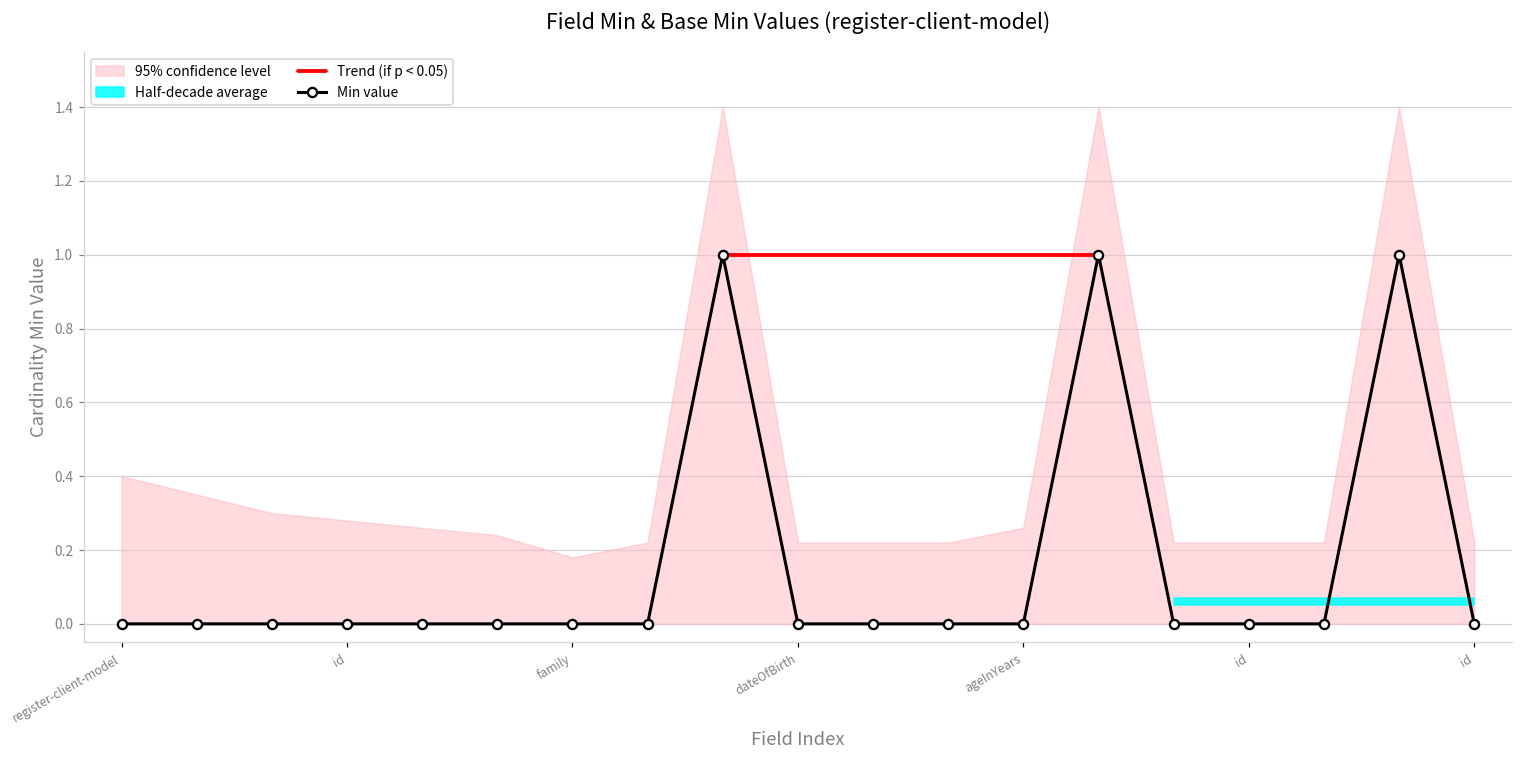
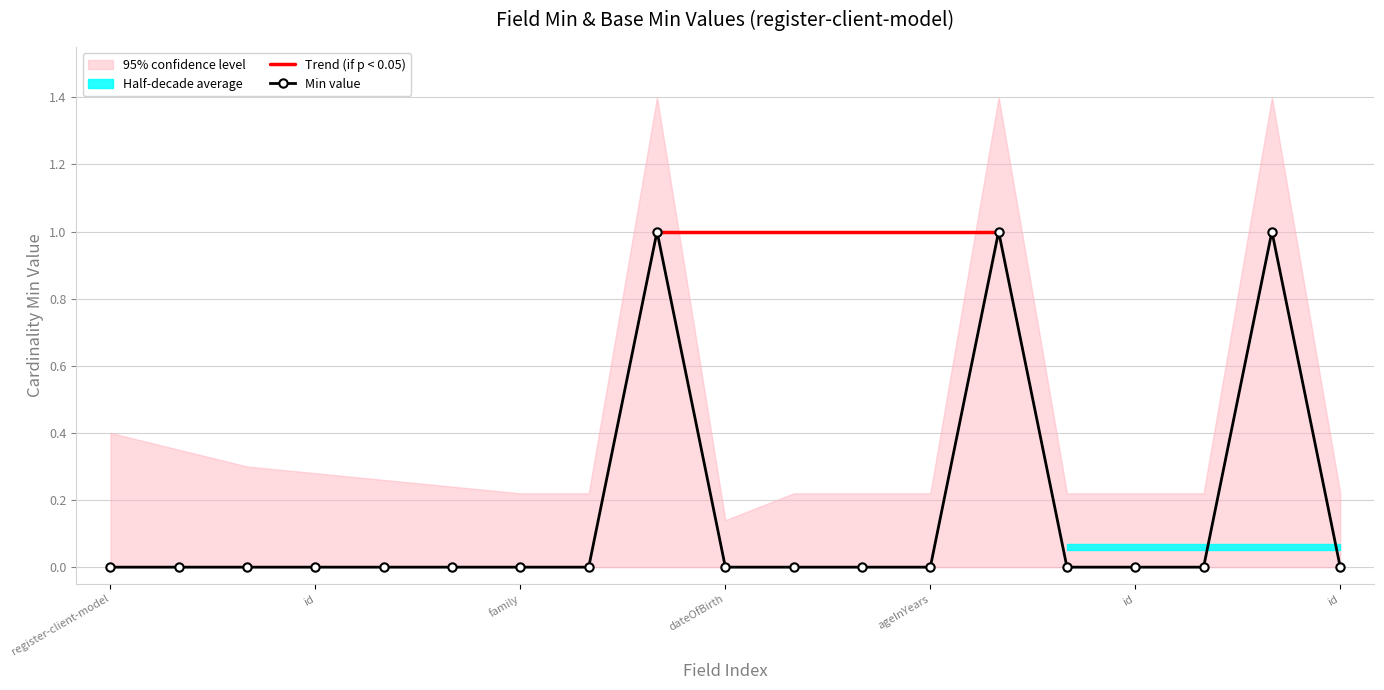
95% confidence level, family: 0.18 -> 0.22
95% confidence level, dateOfBirth: 0.22 -> 0.14
95% confidence level, ageInYears: 0.26 -> 0.22
